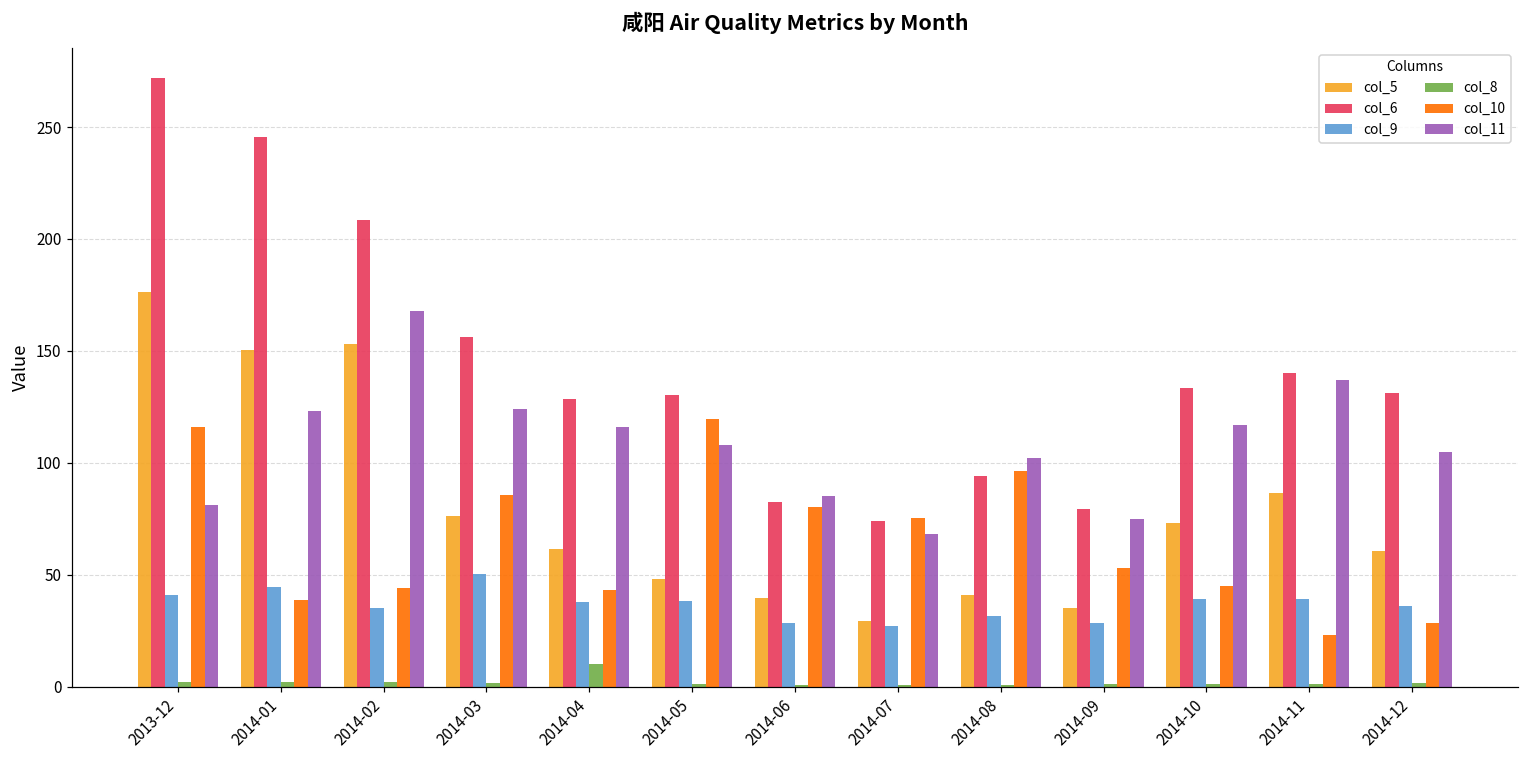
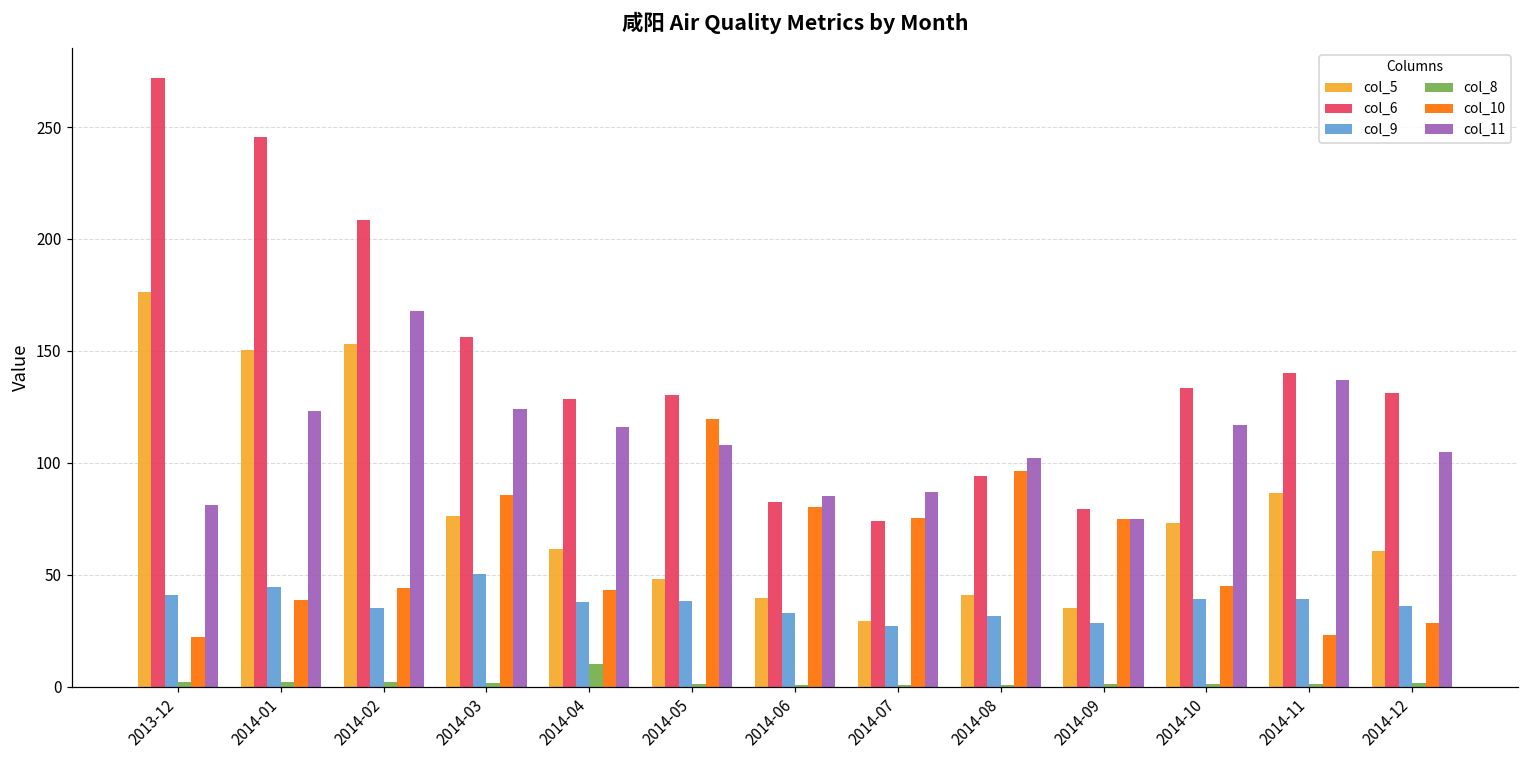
col_10, 2013-12: 116 -> 22
col_9, 2014-06: 28 -> 33
col_11, 2014-07: 68 -> 87
col_10, 2014-09: 53 -> 75
